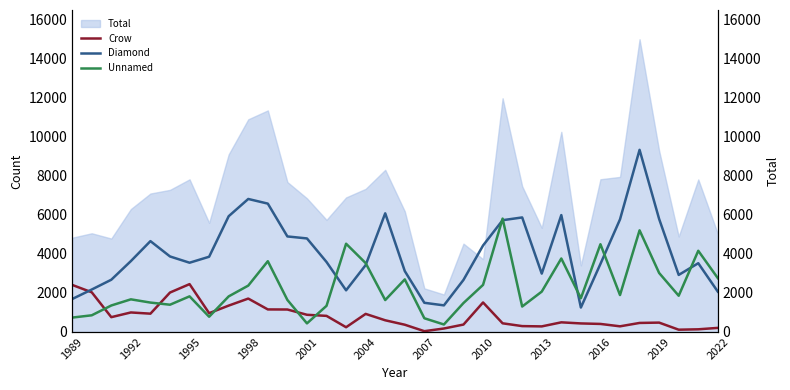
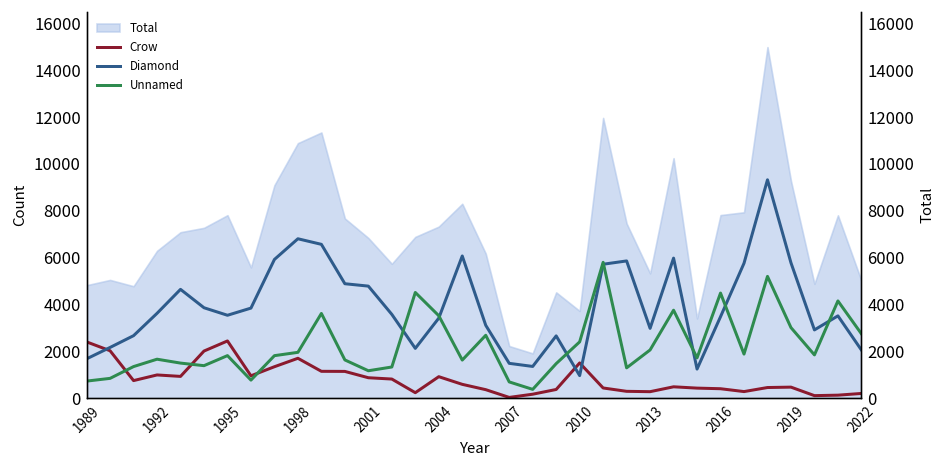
Unnamed, 1998: 2400 -> 2000
Unnamed, 2001: 400 -> 1200
Diamond, 2010: 4400 -> 1000
